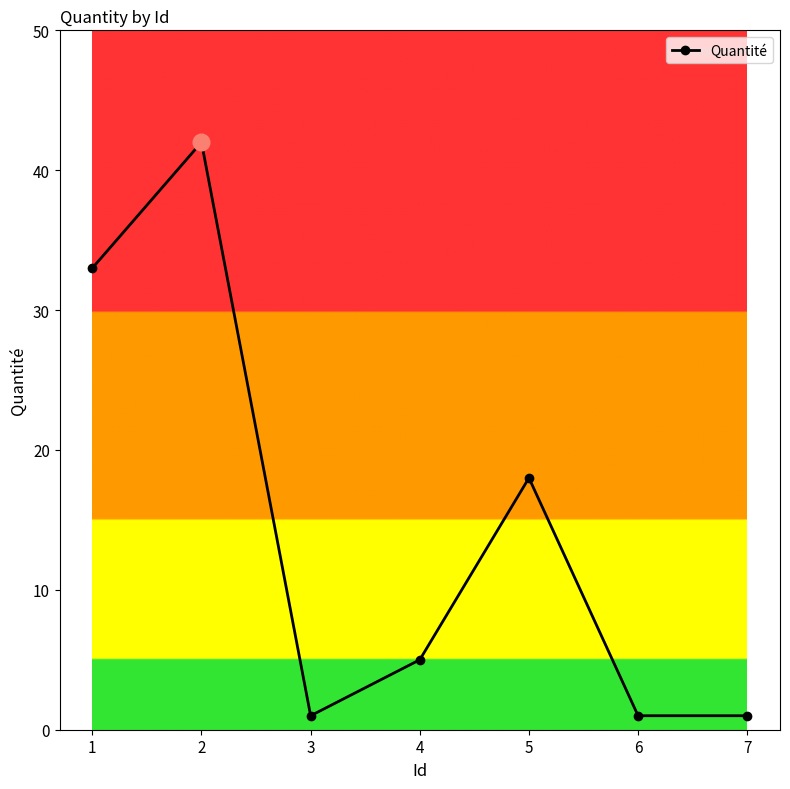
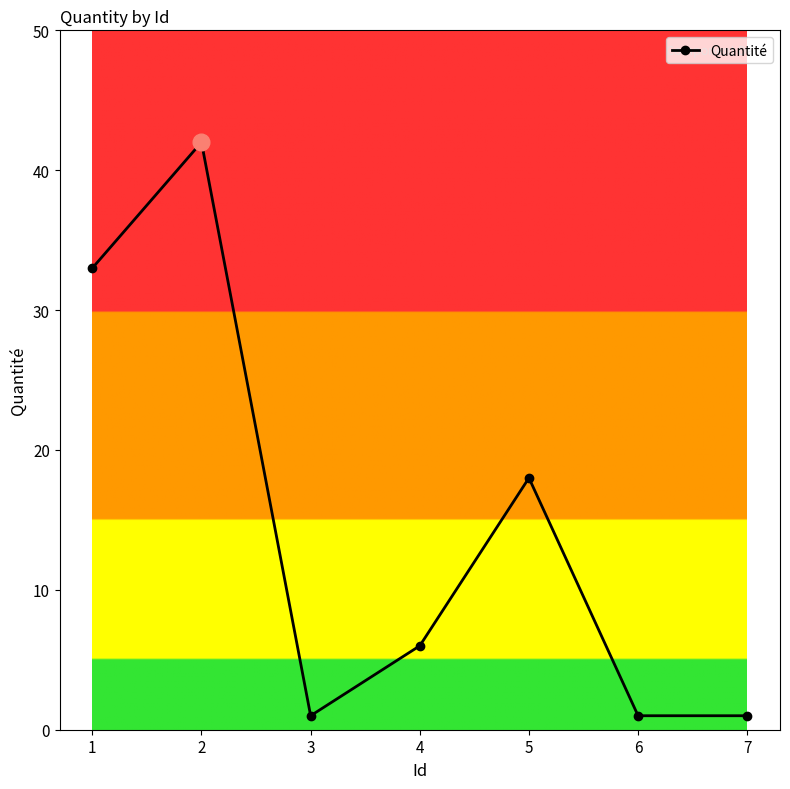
Quantité, 4: 5 -> 6
